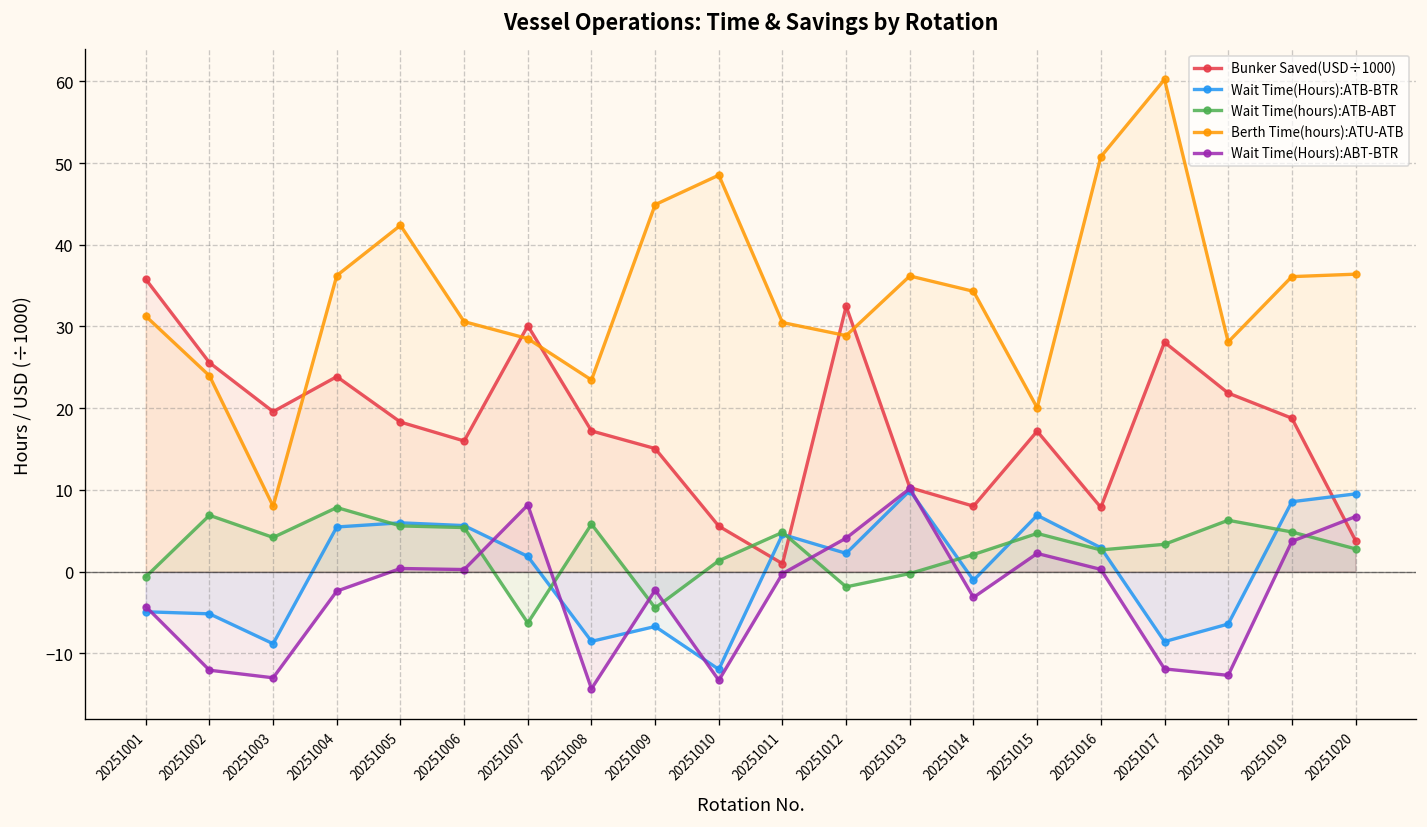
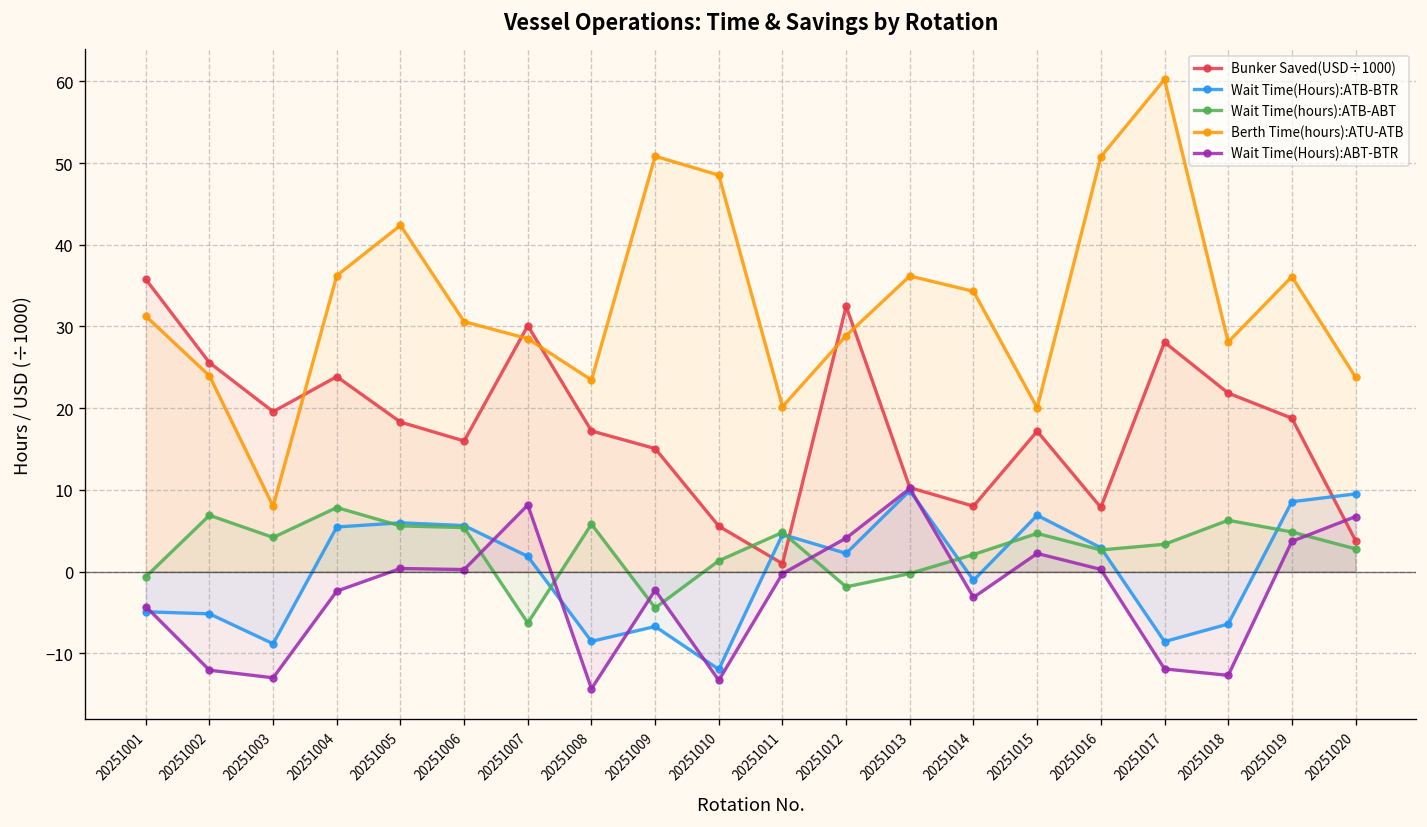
Berth Time(hours):ATU-ATB, 20251009: 45 -> 51
Berth Time(hours):ATU-ATB, 20251011: 30 -> 20
Berth Time(hours):ATU-ATB, 20251020: 36 -> 24
